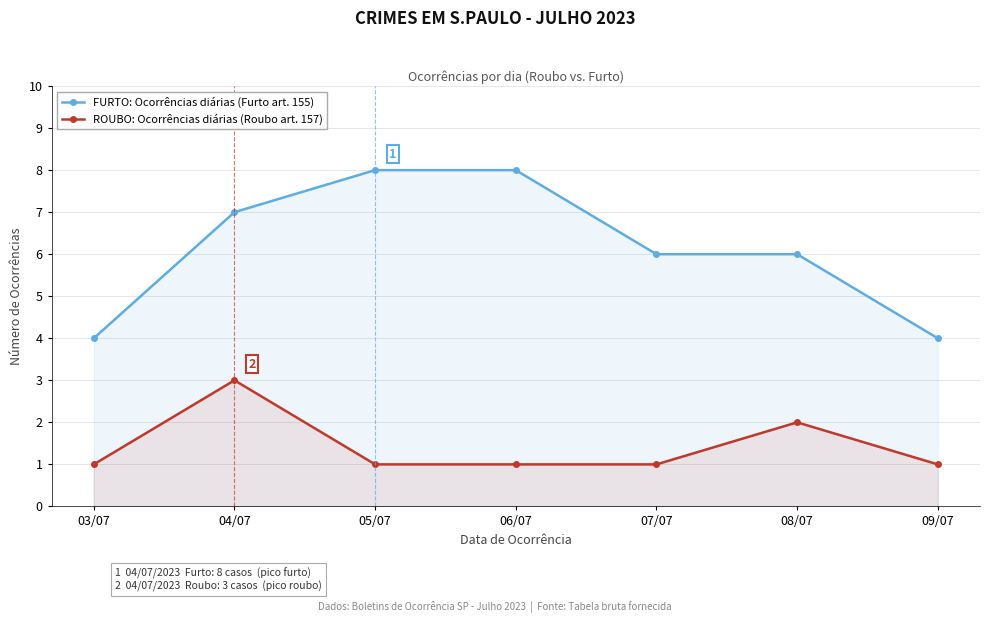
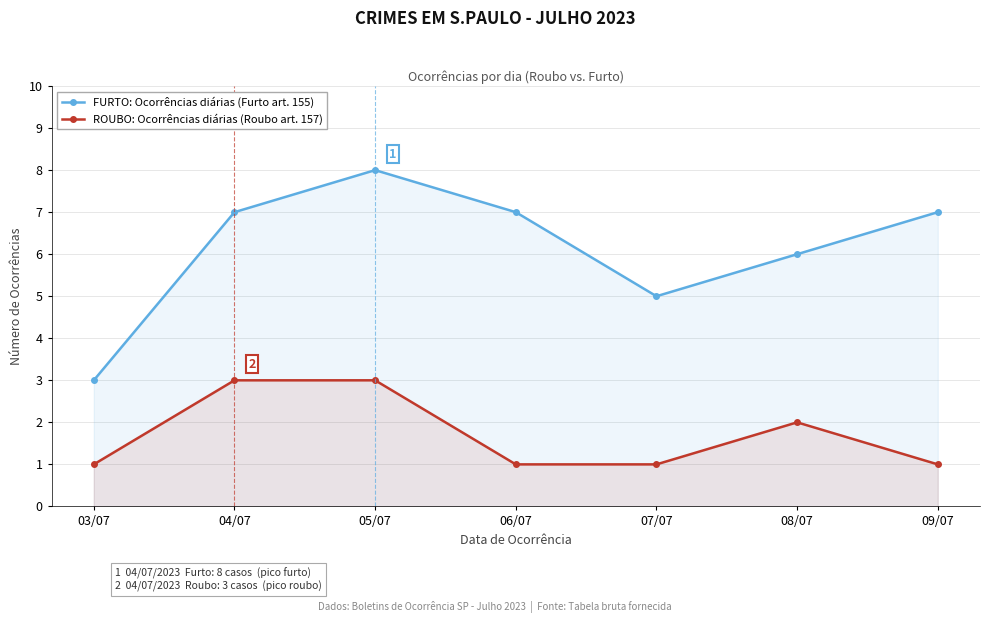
FURTO: Ocorrências diárias (Furto art. 155), 03/07: 4 -> 3
ROUBO: Ocorrências diárias (Roubo art. 157), 05/07: 1 -> 3
FURTO: Ocorrências diárias (Furto art. 155), 06/07: 8 -> 7
FURTO: Ocorrências diárias (Furto art. 155), 07/07: 6 -> 5
FURTO: Ocorrências diárias (Furto art. 155), 09/07: 4 -> 7
